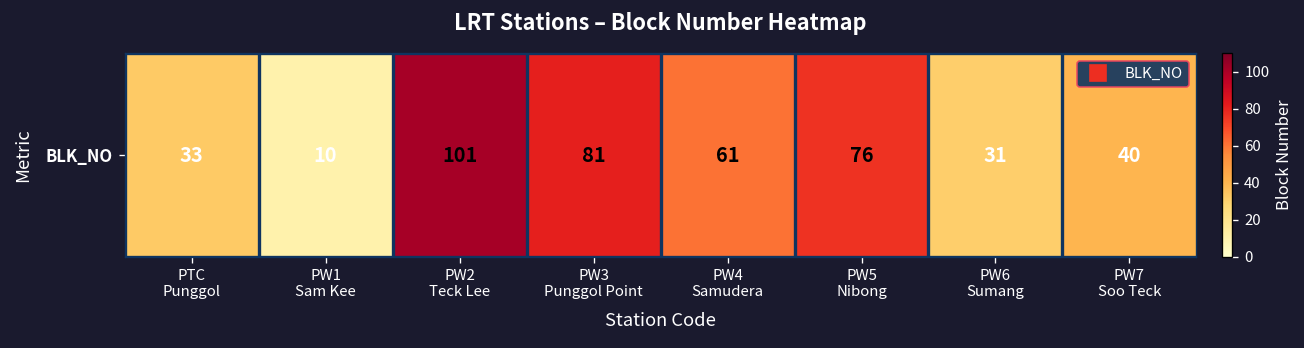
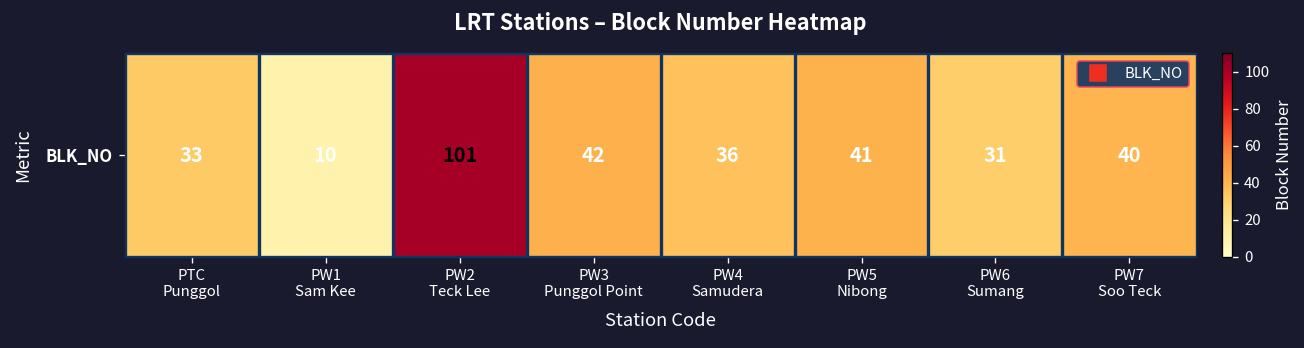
BLK_NO, PW3 Punggol Point: 81 -> 42
BLK_NO, PW4 Samudera: 61 -> 36
BLK_NO, PW5 Nibong: 76 -> 41
